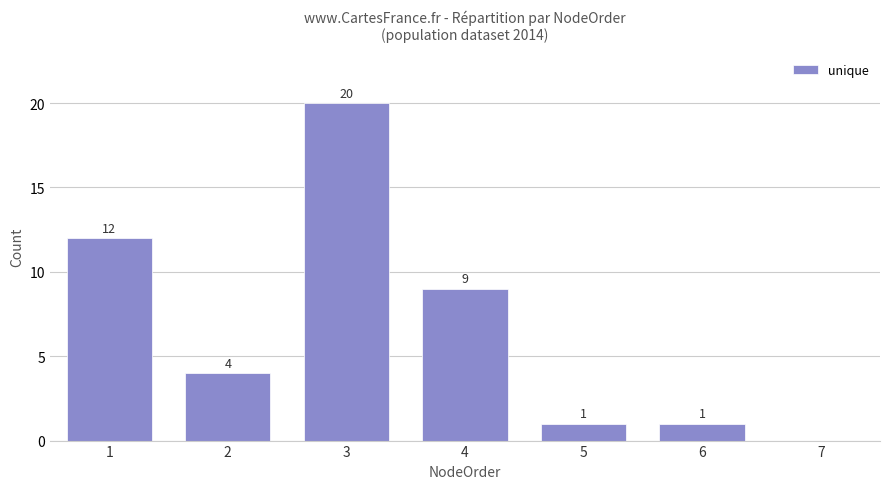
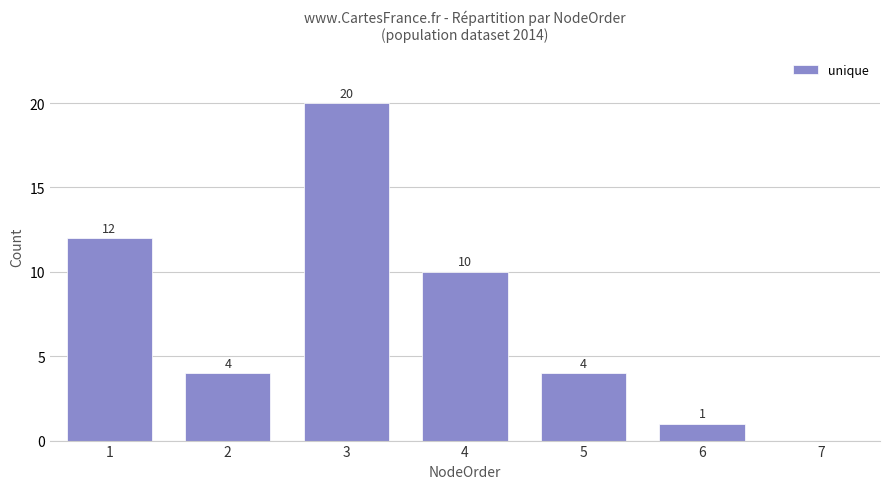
4: 9 -> 10
5: 1 -> 4
